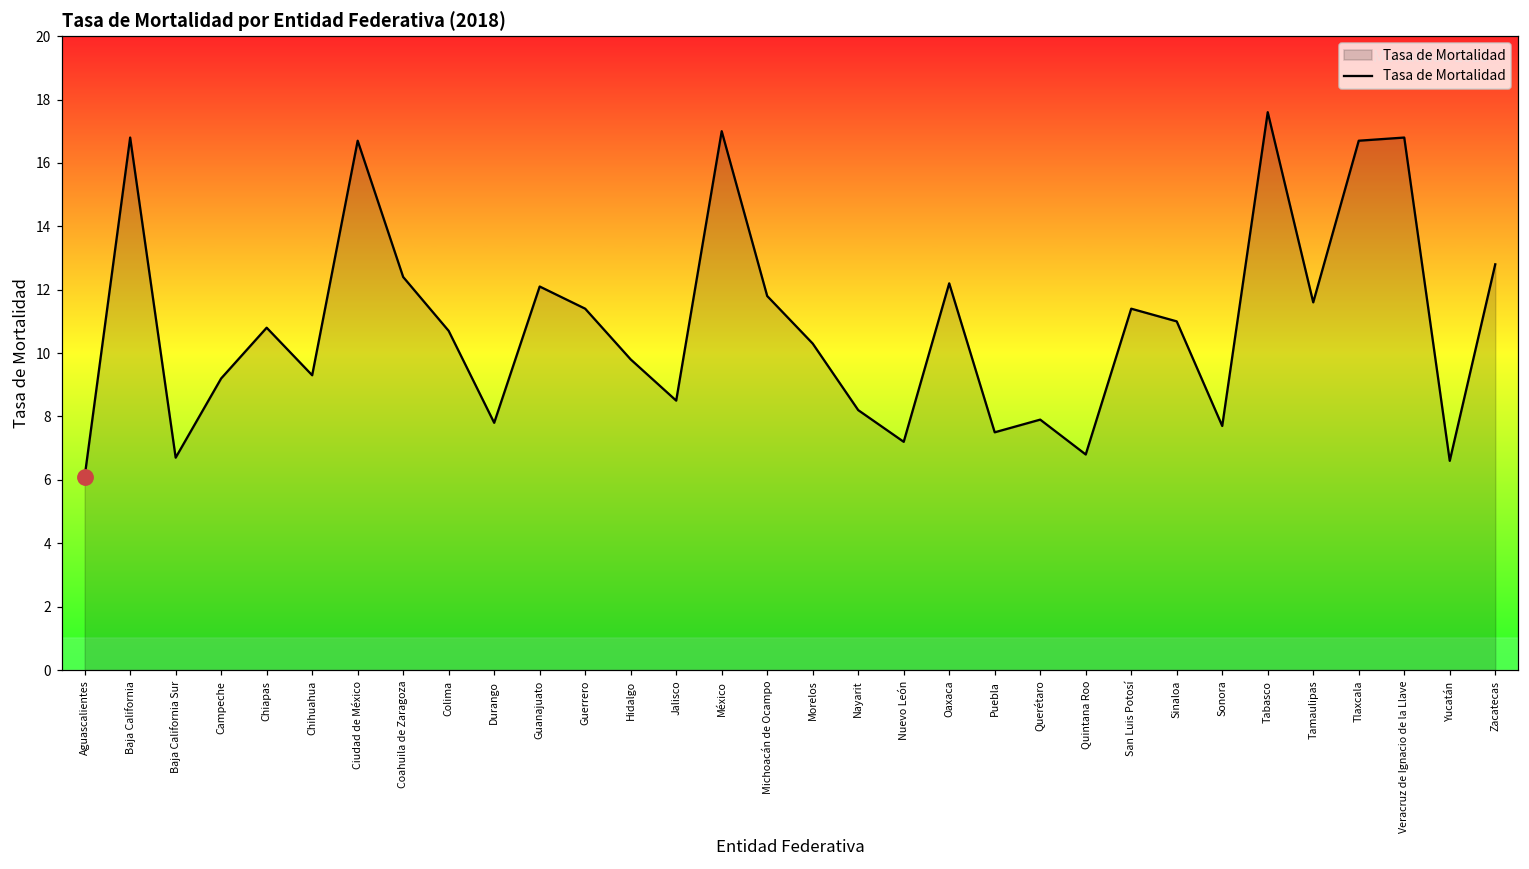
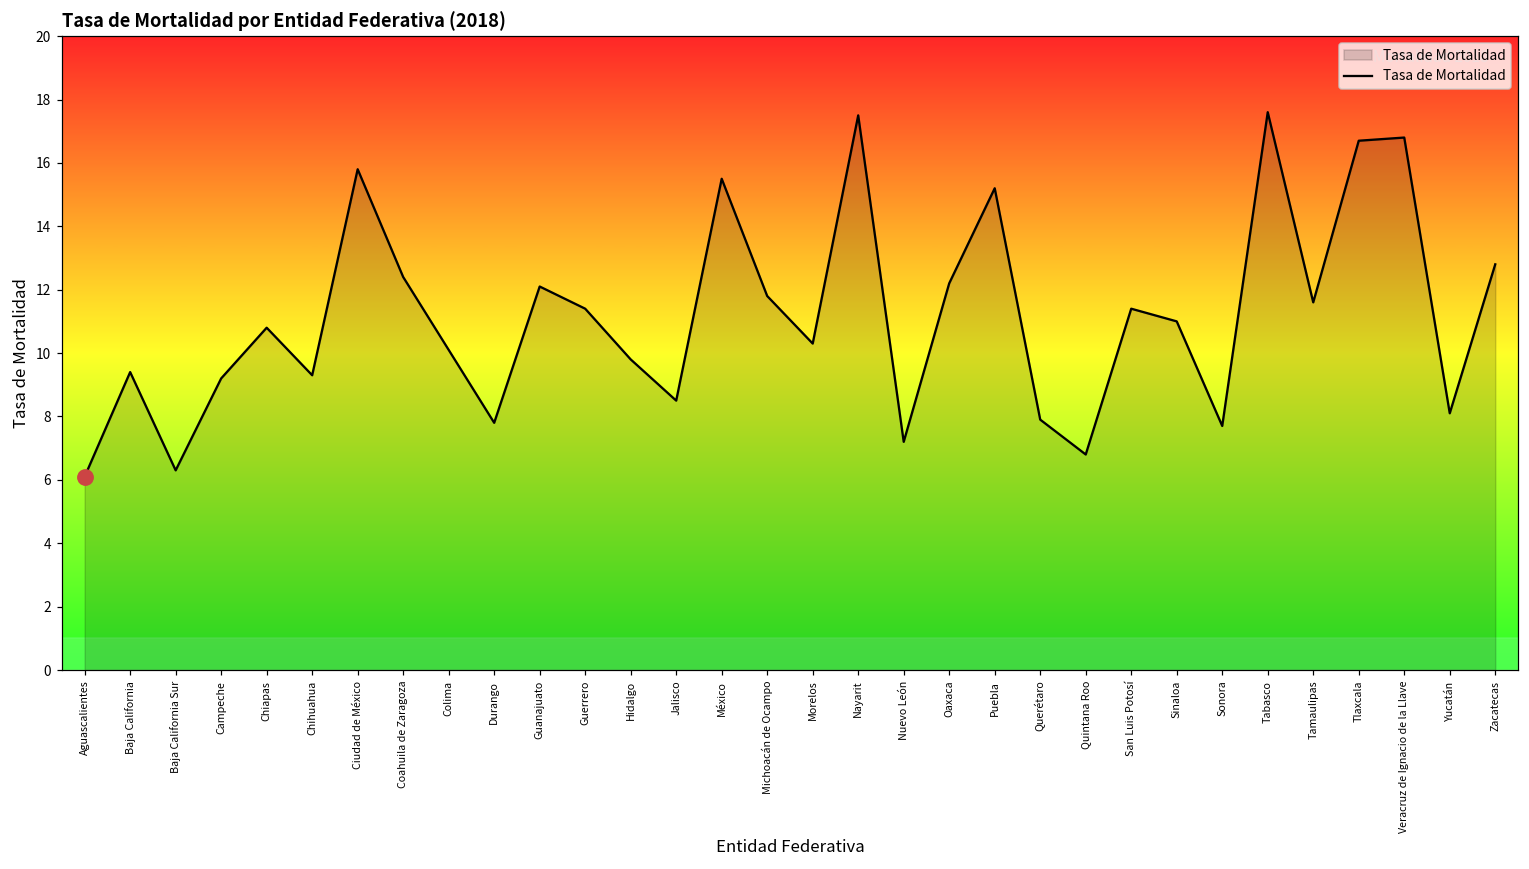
Tasa de Mortalidad, Baja California: 16.8 -> 9.4
Tasa de Mortalidad, Baja California Sur: 6.7 -> 6.3
Tasa de Mortalidad, Ciudad de México: 16.7 -> 15.8
Tasa de Mortalidad, Colima: 10.7 -> 10.1
Tasa de Mortalidad, México: 17.0 -> 15.5
Tasa de Mortalidad, Nayarit: 8.2 -> 17.5
Tasa de Mortalidad, Puebla: 7.5 -> 15.2
Tasa de Mortalidad, Yucatán: 6.6 -> 8.1
